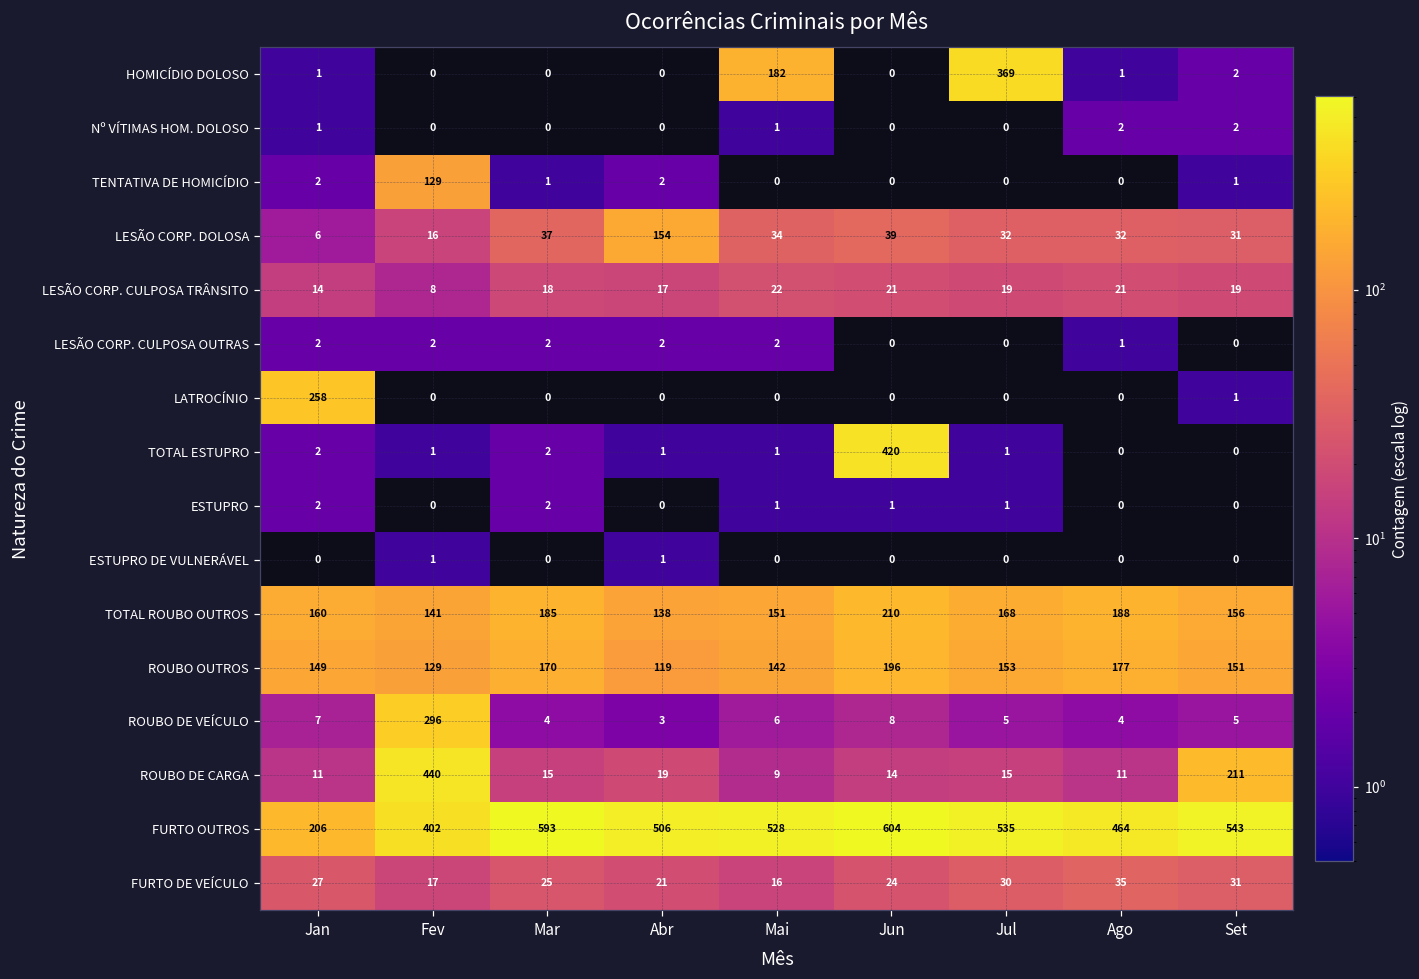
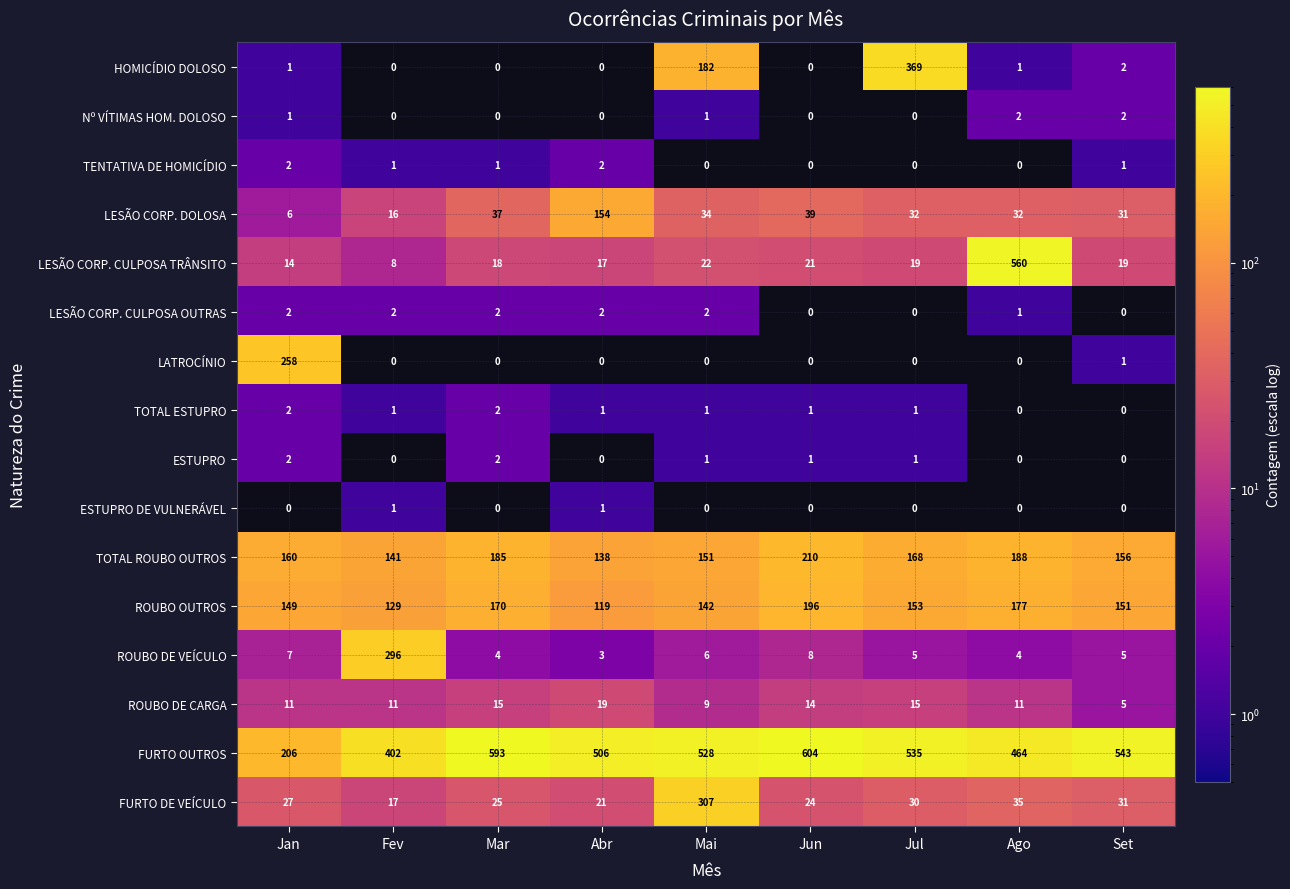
TENTATIVA DE HOMICÍDIO, Fev: 129 -> 1
LESÃO CORP. CULPOSA TRÂNSITO, Ago: 21 -> 560
TOTAL ESTUPRO, Jun: 420 -> 1
ROUBO DE CARGA, Fev: 440 -> 11
ROUBO DE CARGA, Set: 211 -> 5
FURTO DE VEÍCULO, Mai: 16 -> 307
